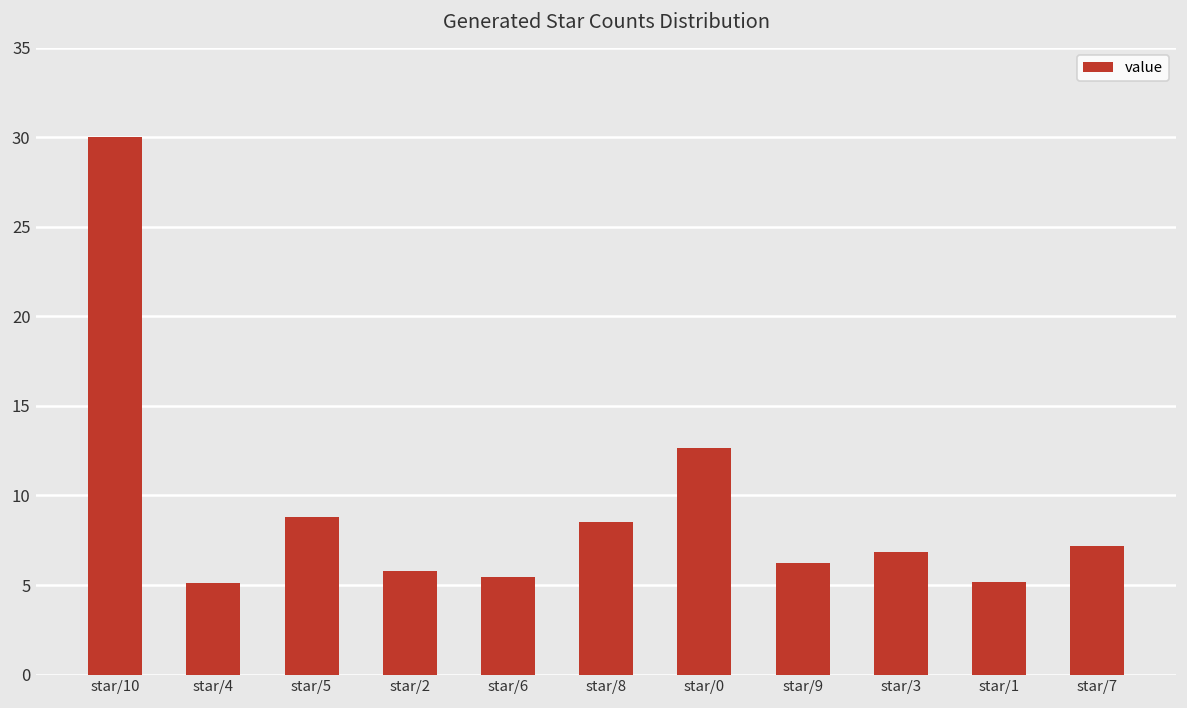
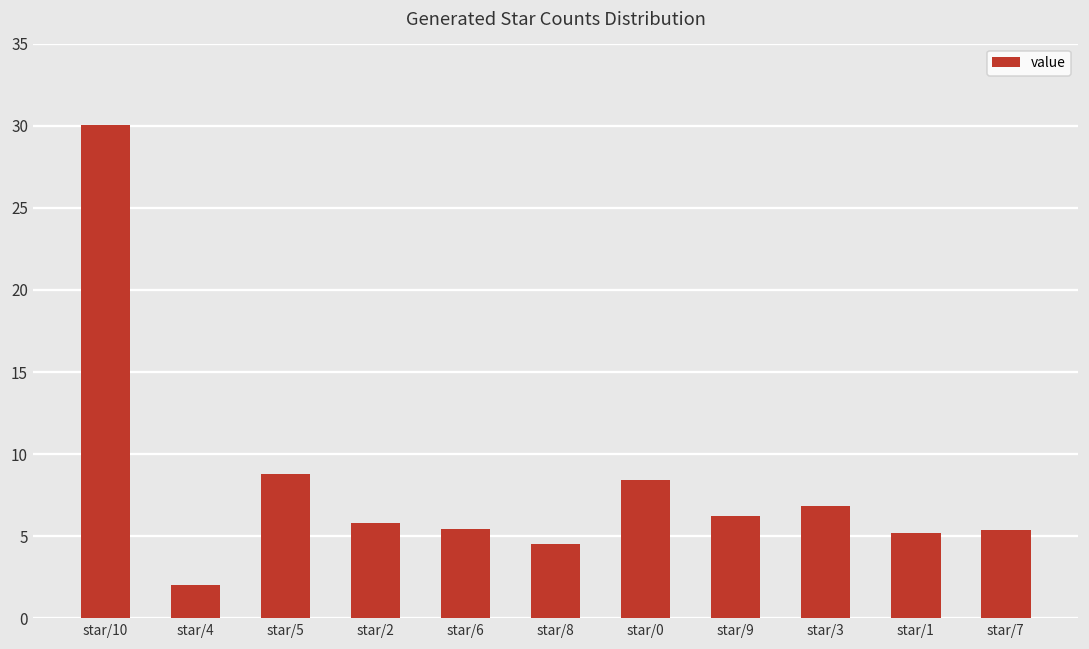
star/4: 5.1 -> 2.0
star/8: 8.5 -> 4.5
star/0: 12.6 -> 8.4
star/7: 7.2 -> 5.4
